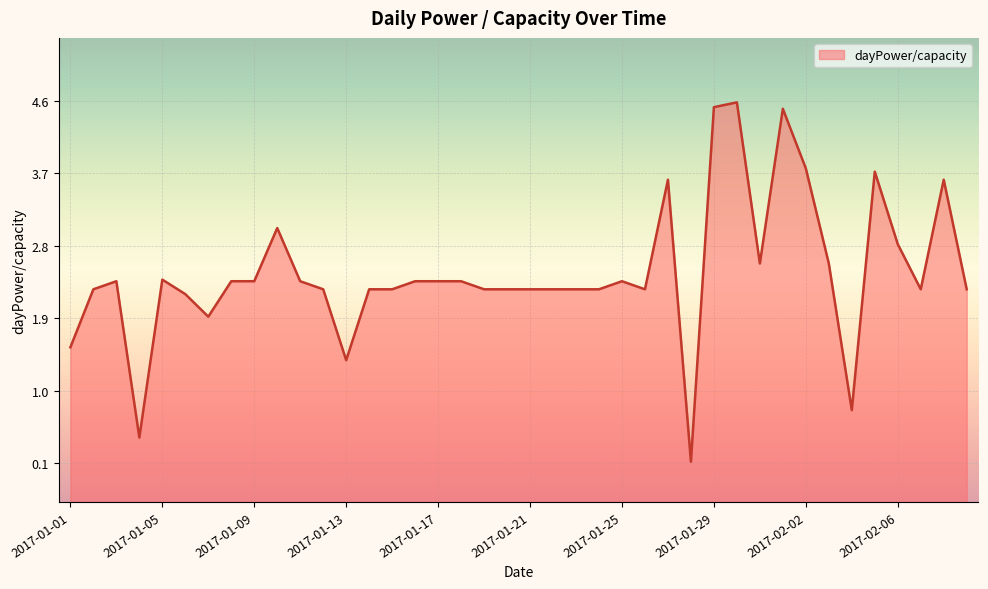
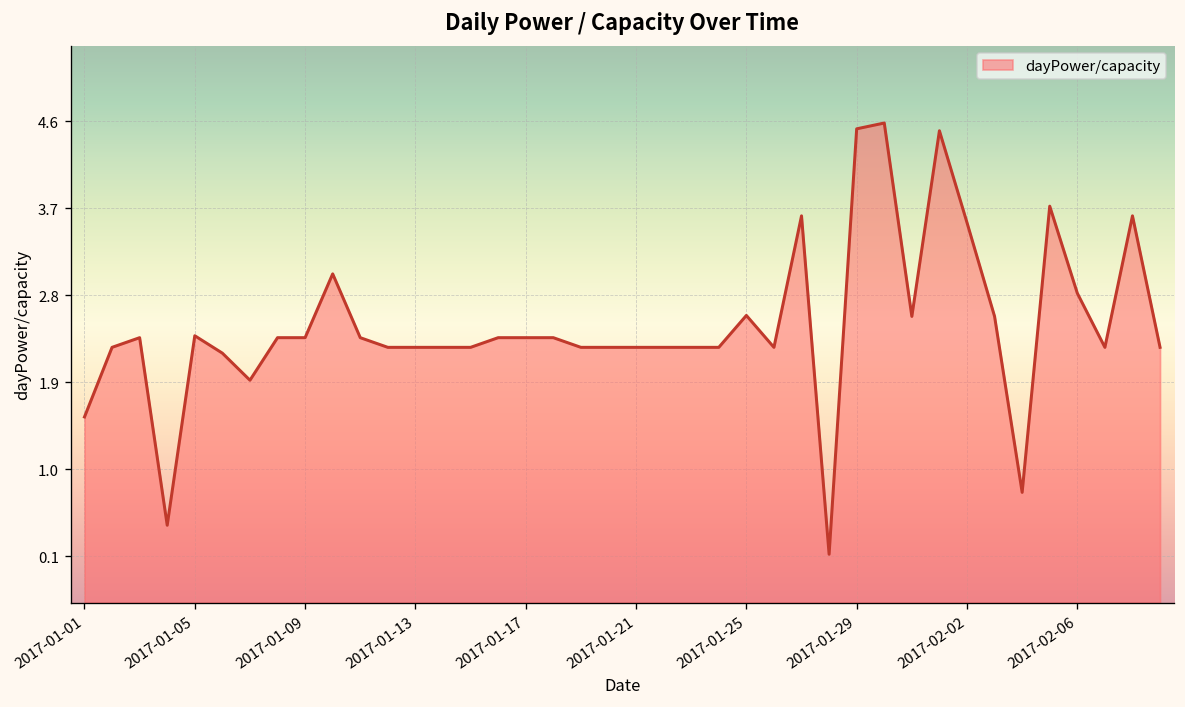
2017-01-13: 1.4 -> 2.3
2017-01-25: 2.4 -> 2.6
2017-02-02: 3.8 -> 3.6
